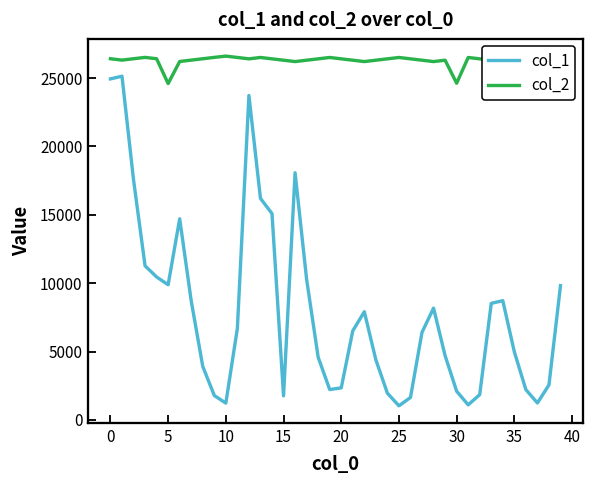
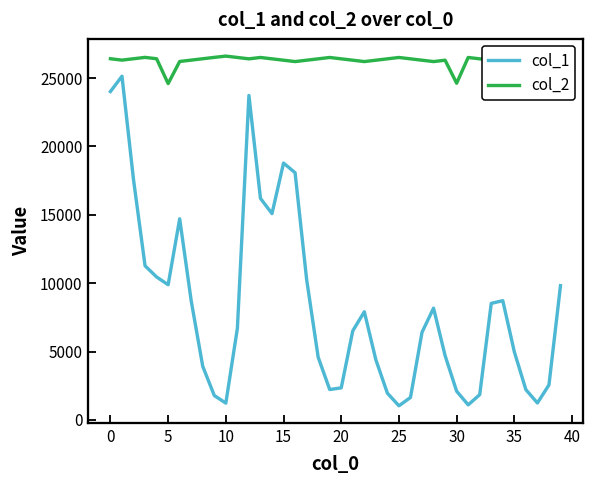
col_1, 0: 24900 -> 24000
col_1, 15: 1800 -> 18800
